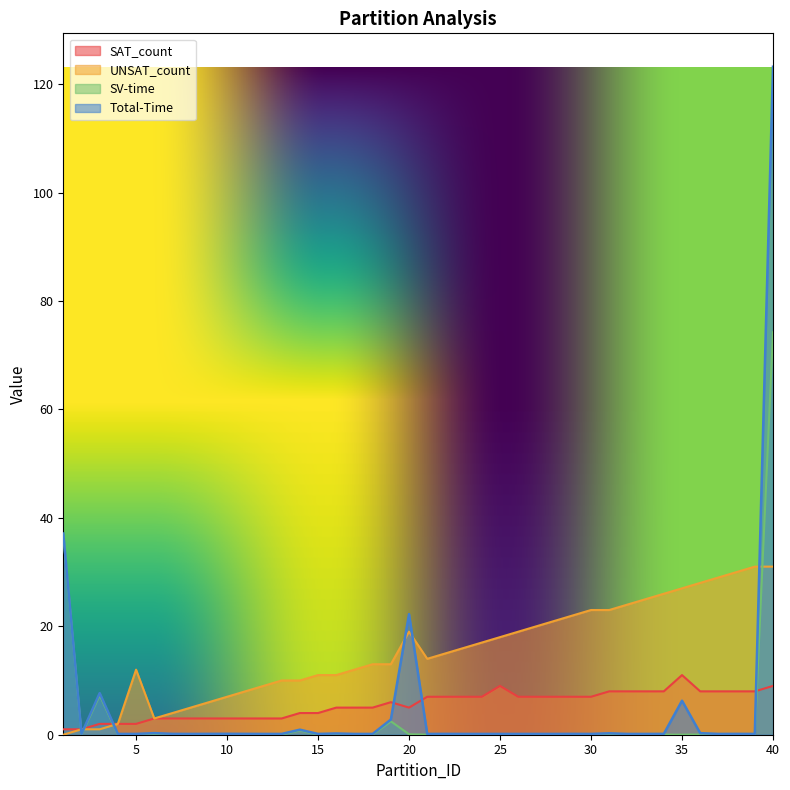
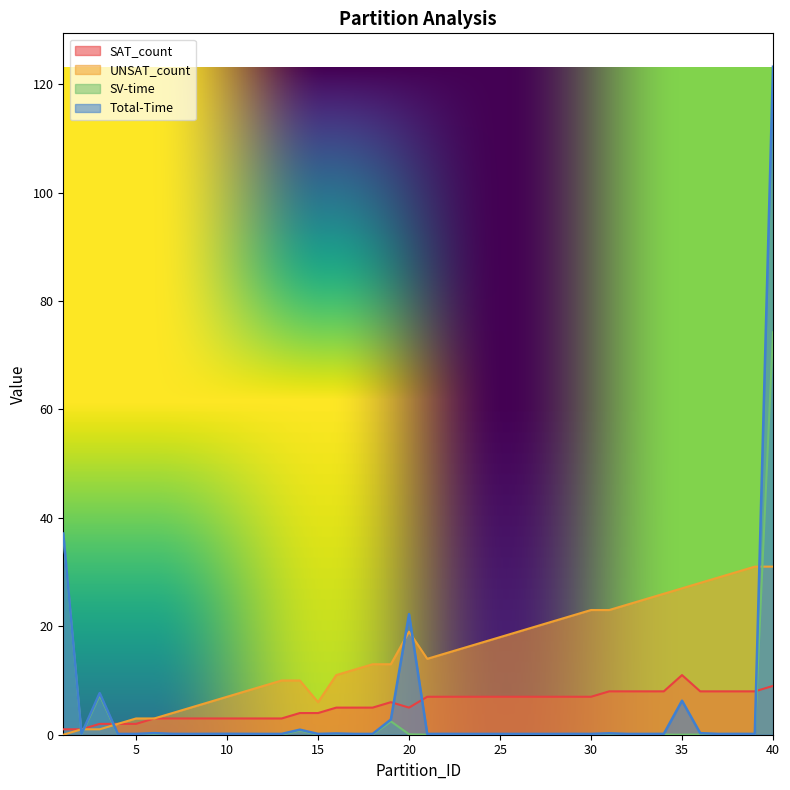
UNSAT_count, 5: 12 -> 3
UNSAT_count, 15: 11 -> 6
SAT_count, 25: 9 -> 7
